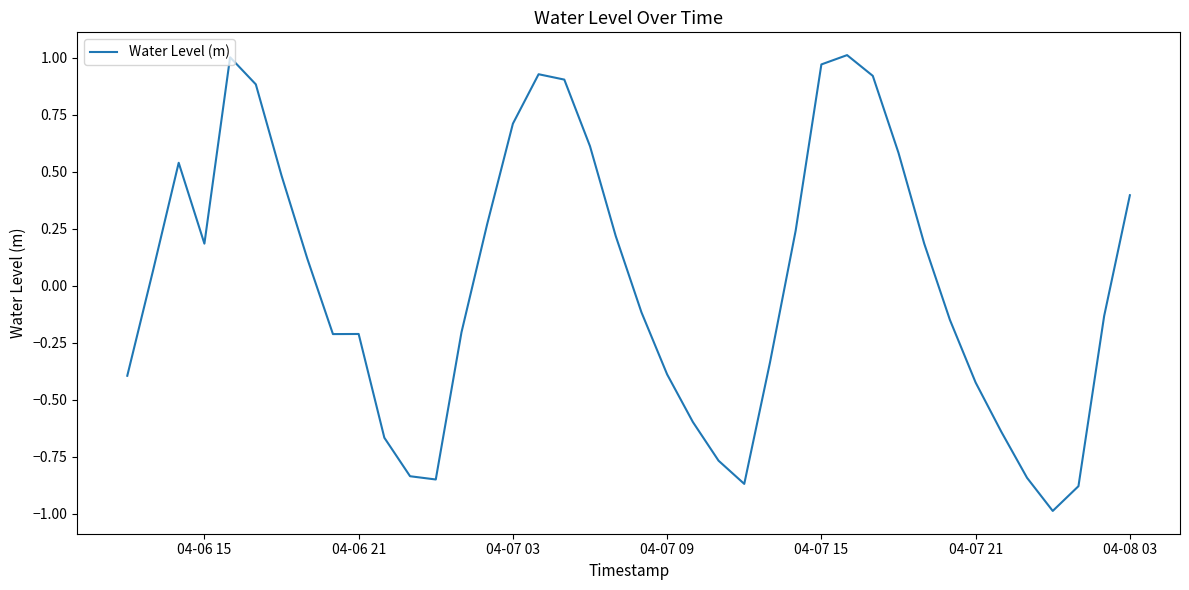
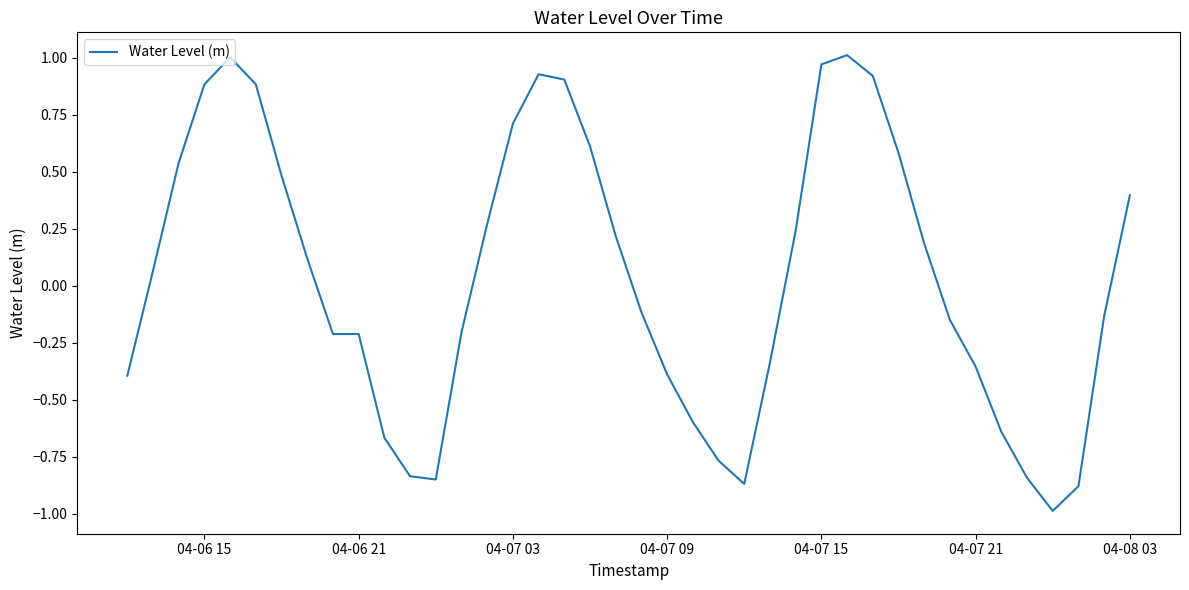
04-06 15: 0.19 -> 0.88
04-07 21: -0.42 -> -0.35
